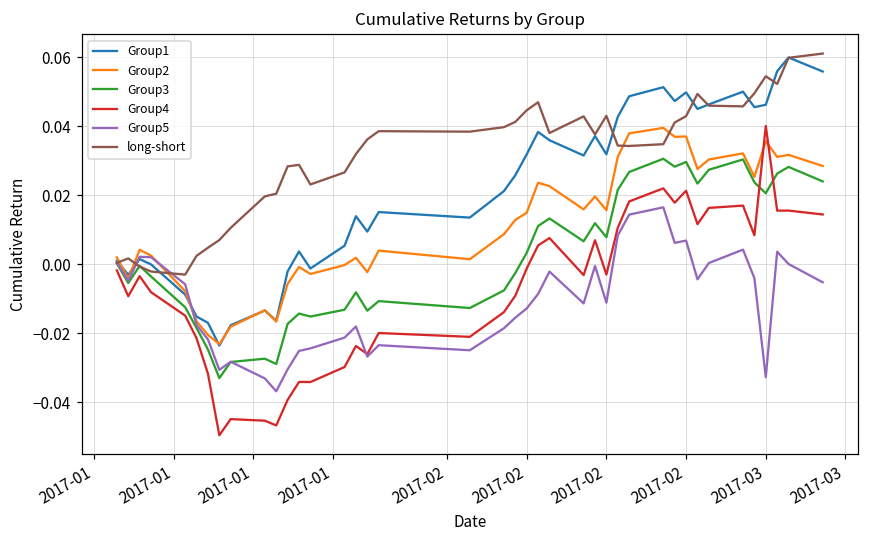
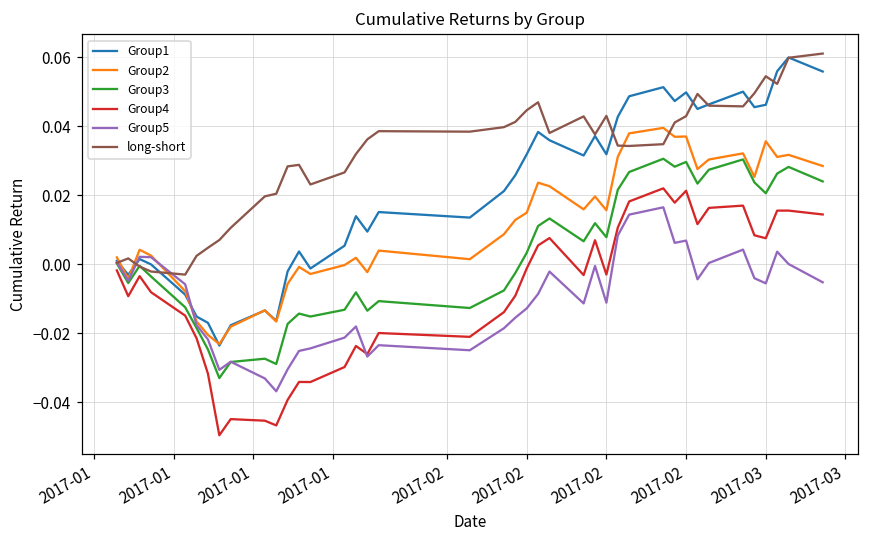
Group4, 2017-03: 0.040 -> 0.008
Group5, 2017-03: -0.033 -> -0.006
